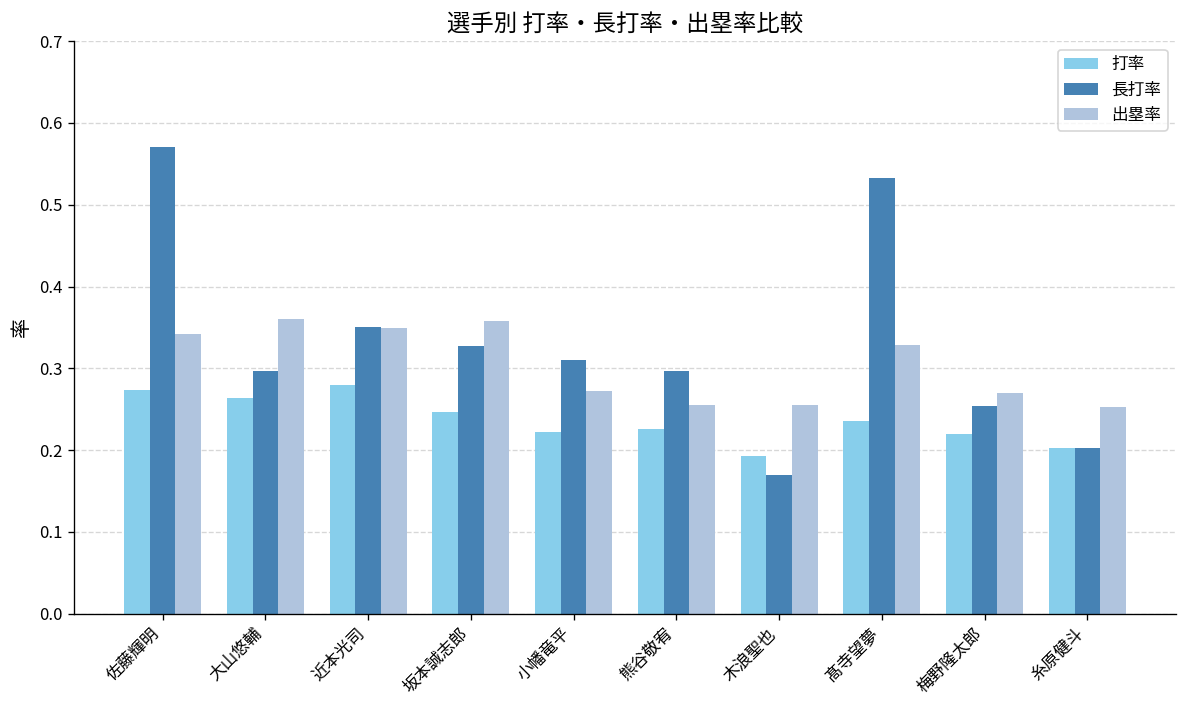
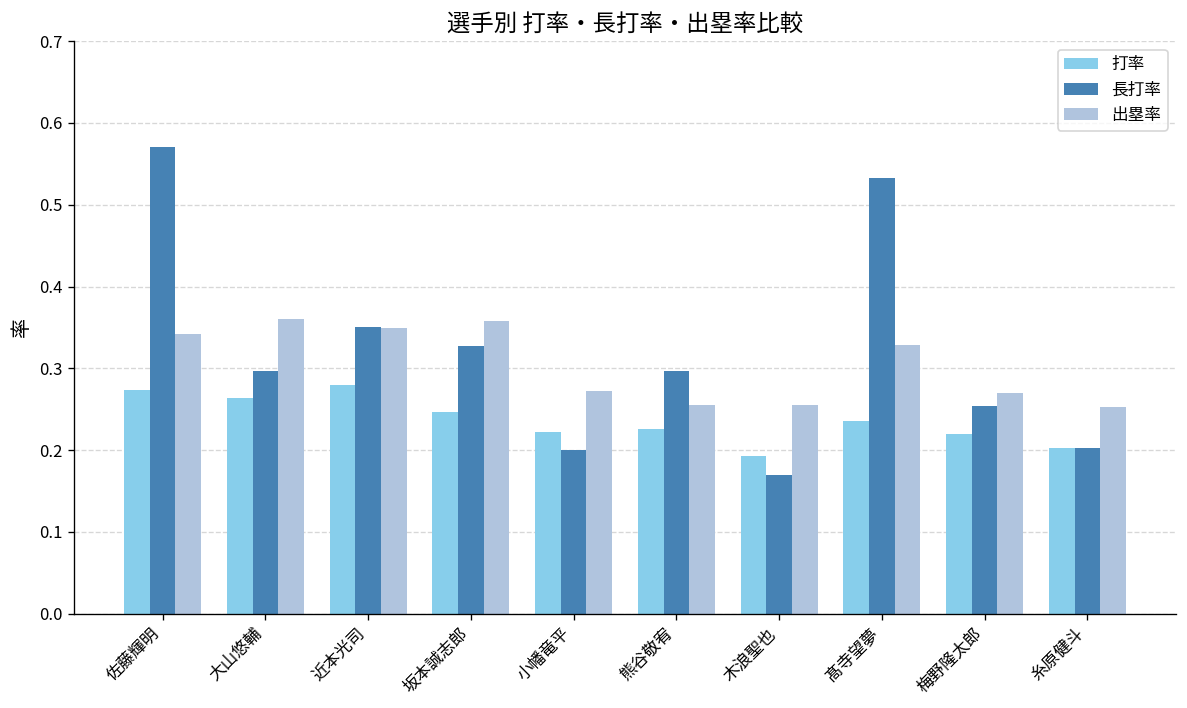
長打率, 小幡竜平: 0.31 -> 0.20
